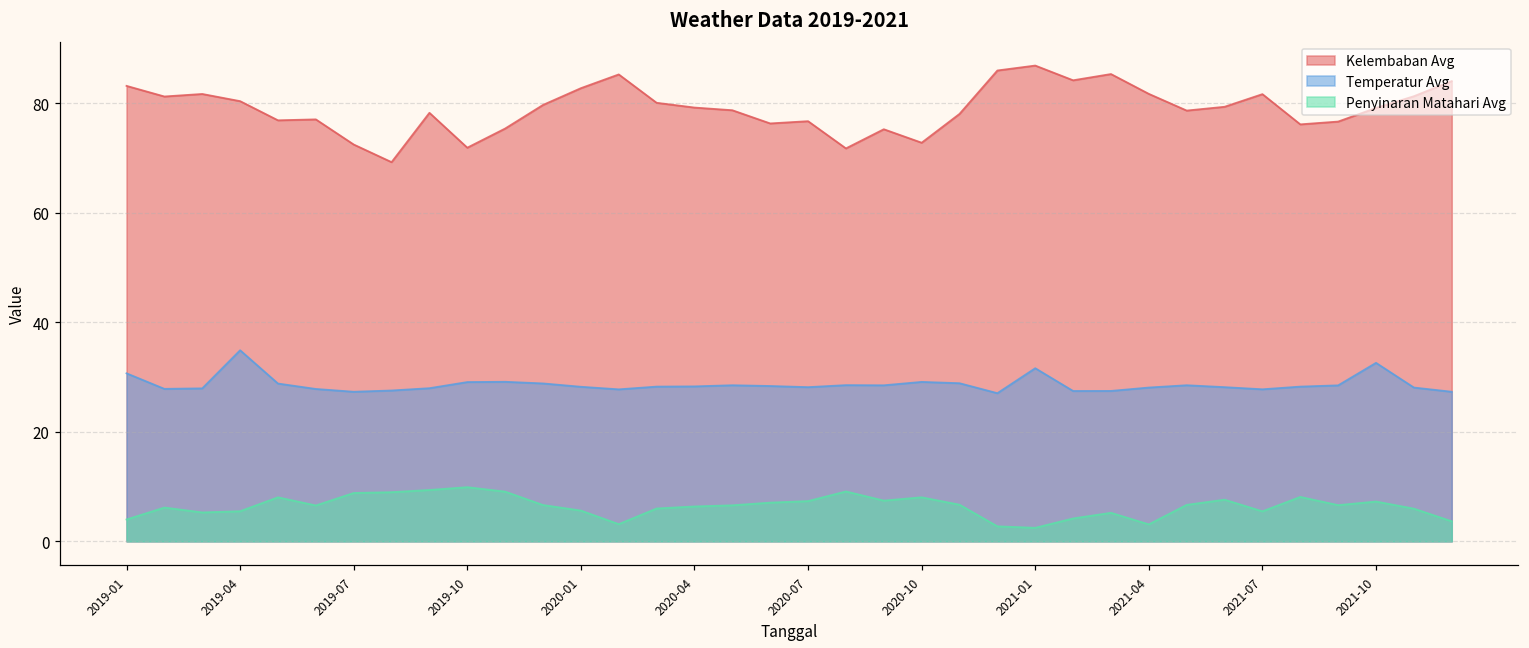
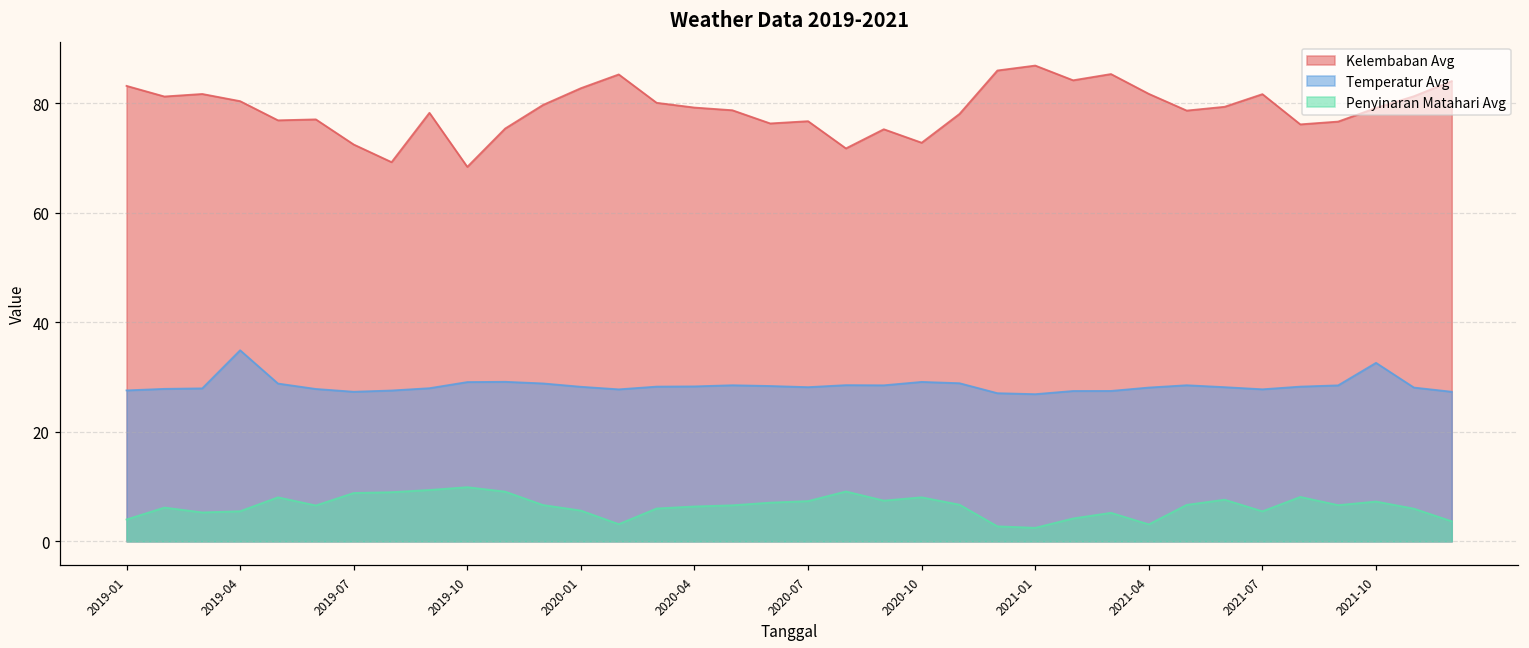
Temperatur Avg, 2019-01: 31 -> 28
Kelembaban Avg, 2019-10: 72 -> 68
Temperatur Avg, 2021-01: 32 -> 27
